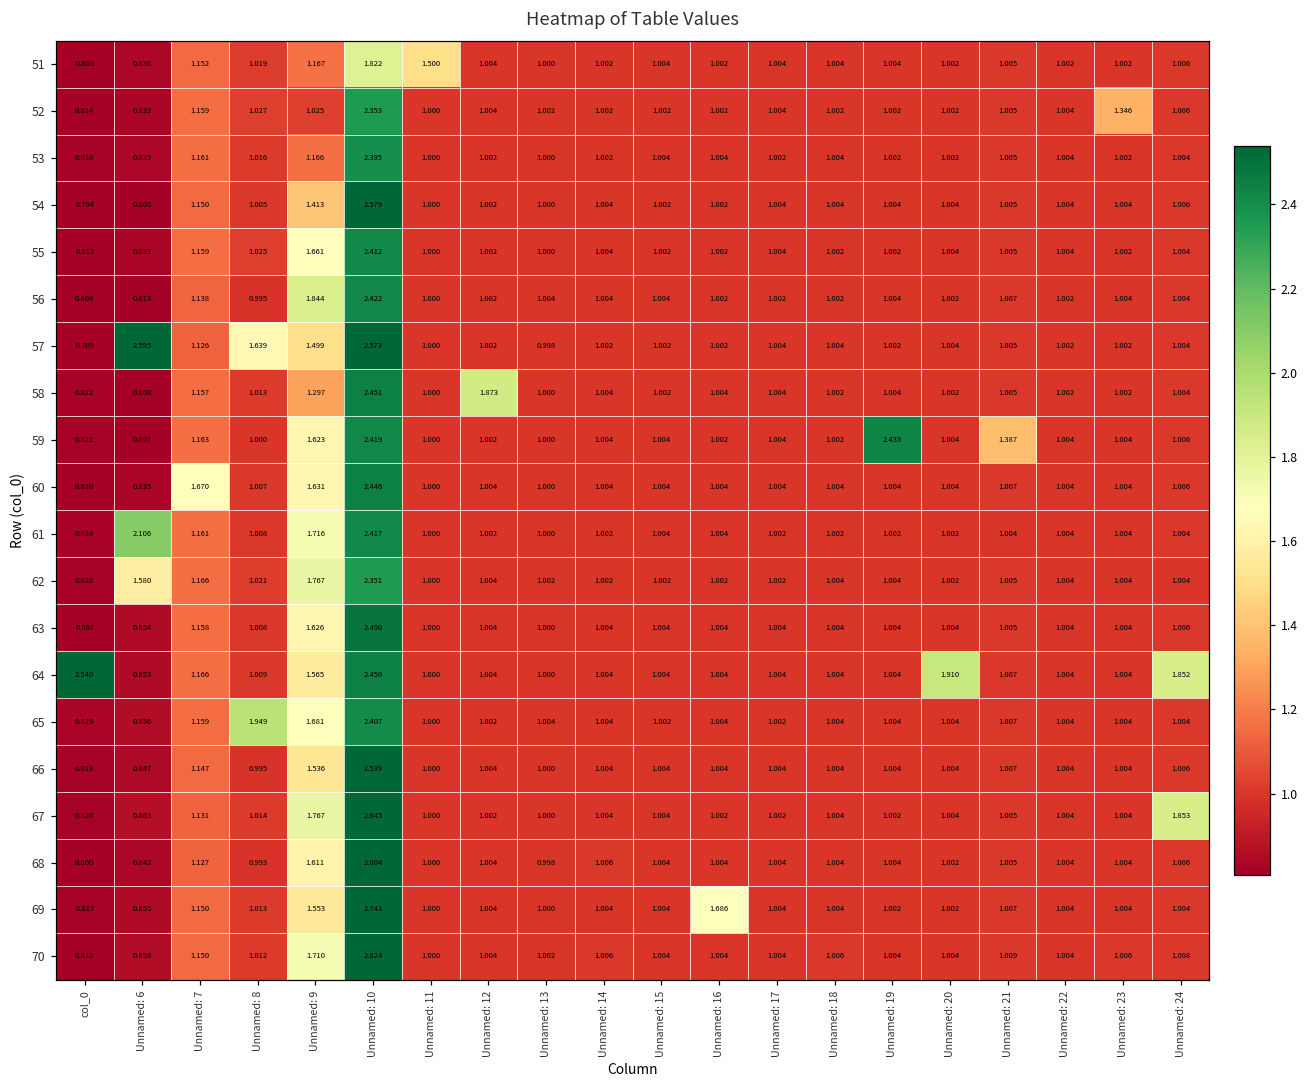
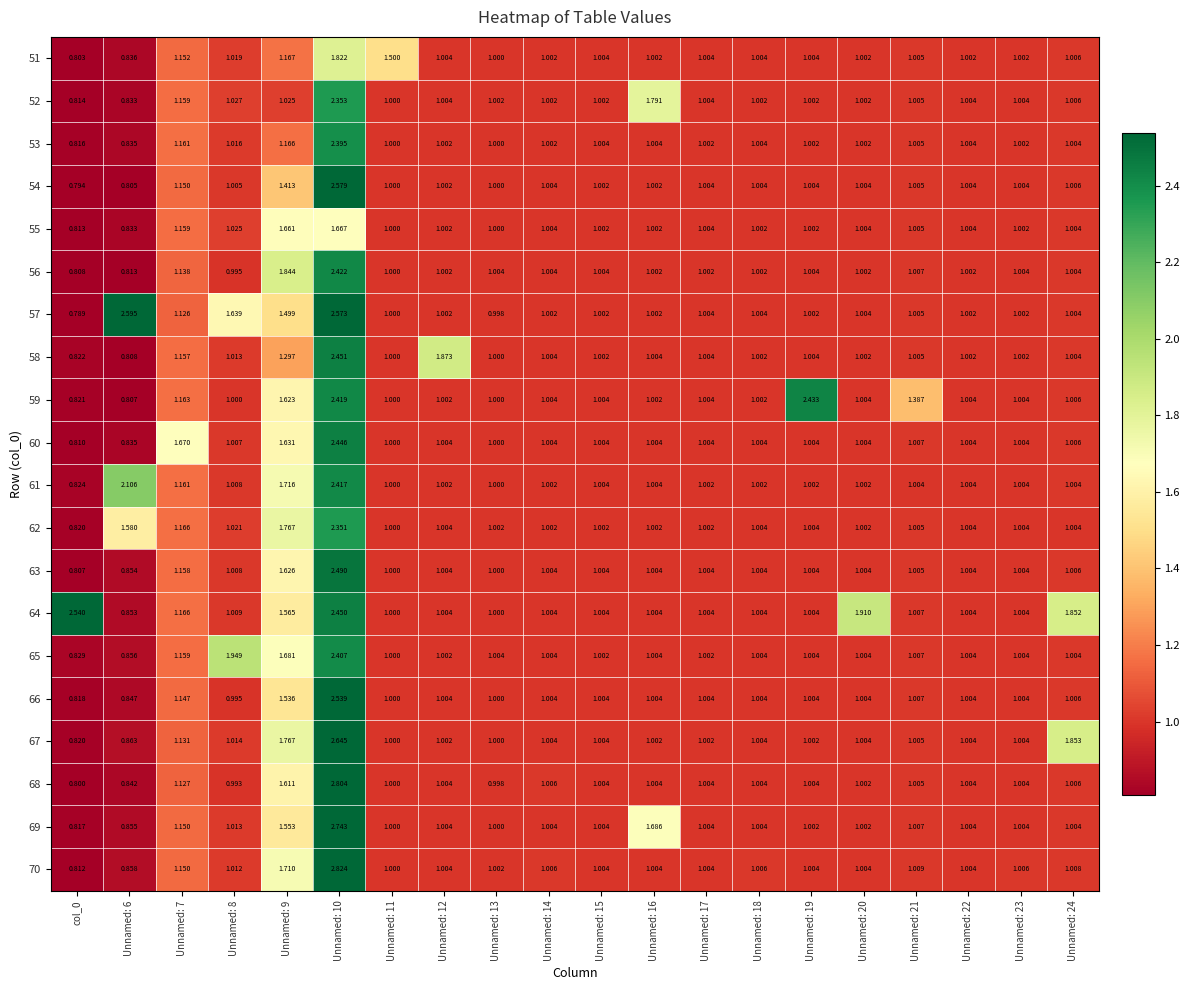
52, Unnamed: 16: 1.002 -> 1.791
52, Unnamed: 23: 1.346 -> 1.004
55, Unnamed: 10: 2.412 -> 1.667
